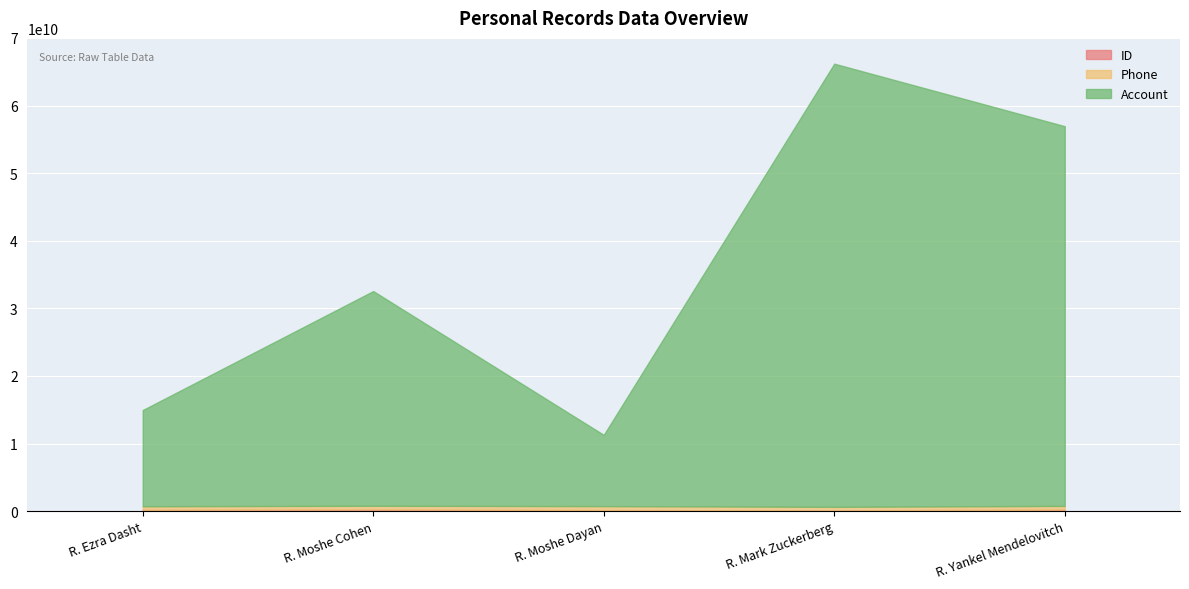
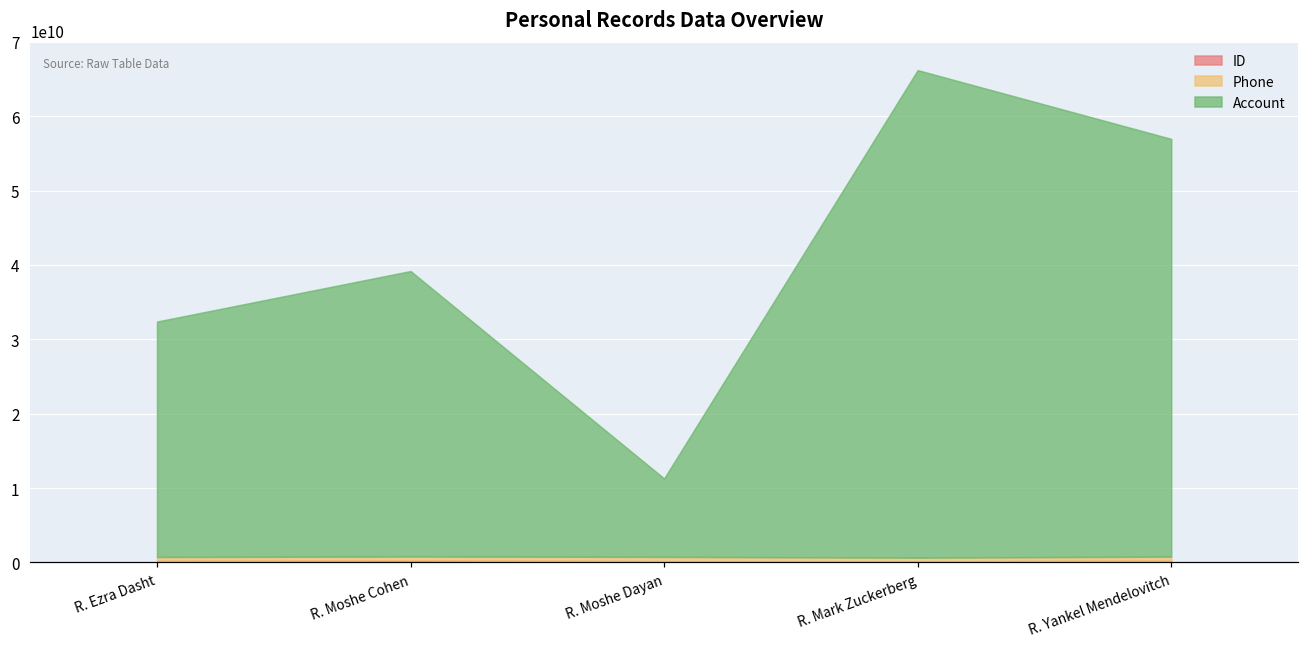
Account, R. Ezra Dasht: 14000000000 -> 32000000000
Account, R. Moshe Cohen: 32000000000 -> 38000000000
